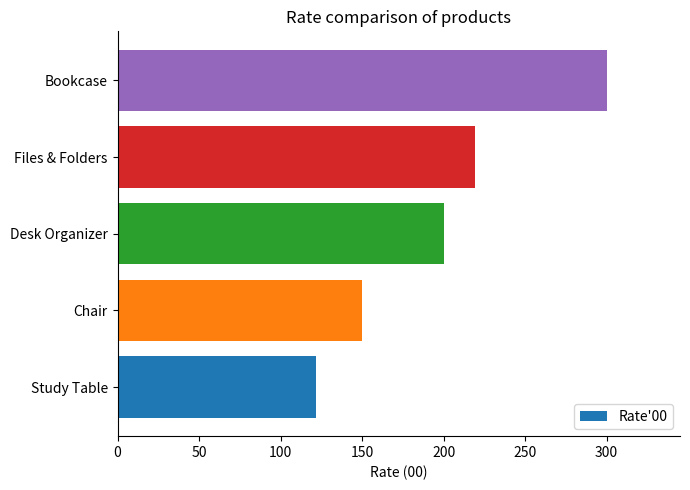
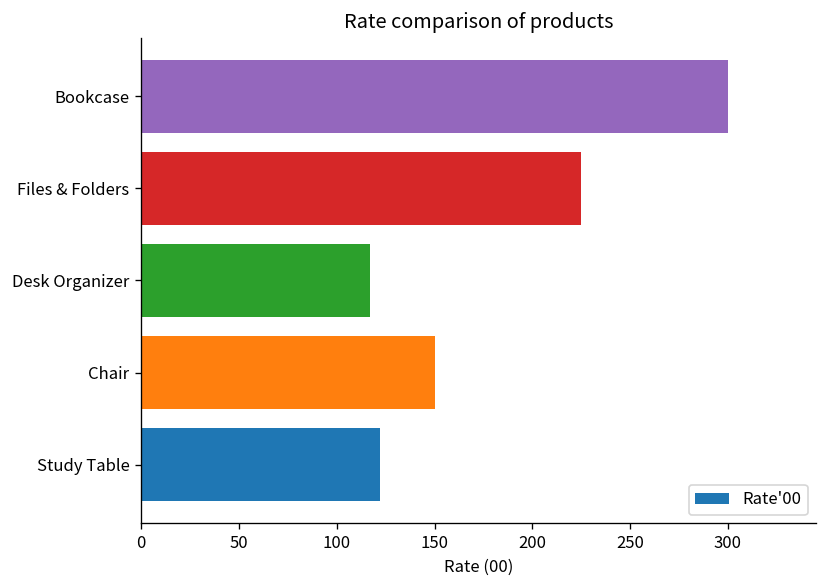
Files & Folders: 219 -> 225
Desk Organizer: 200 -> 117
